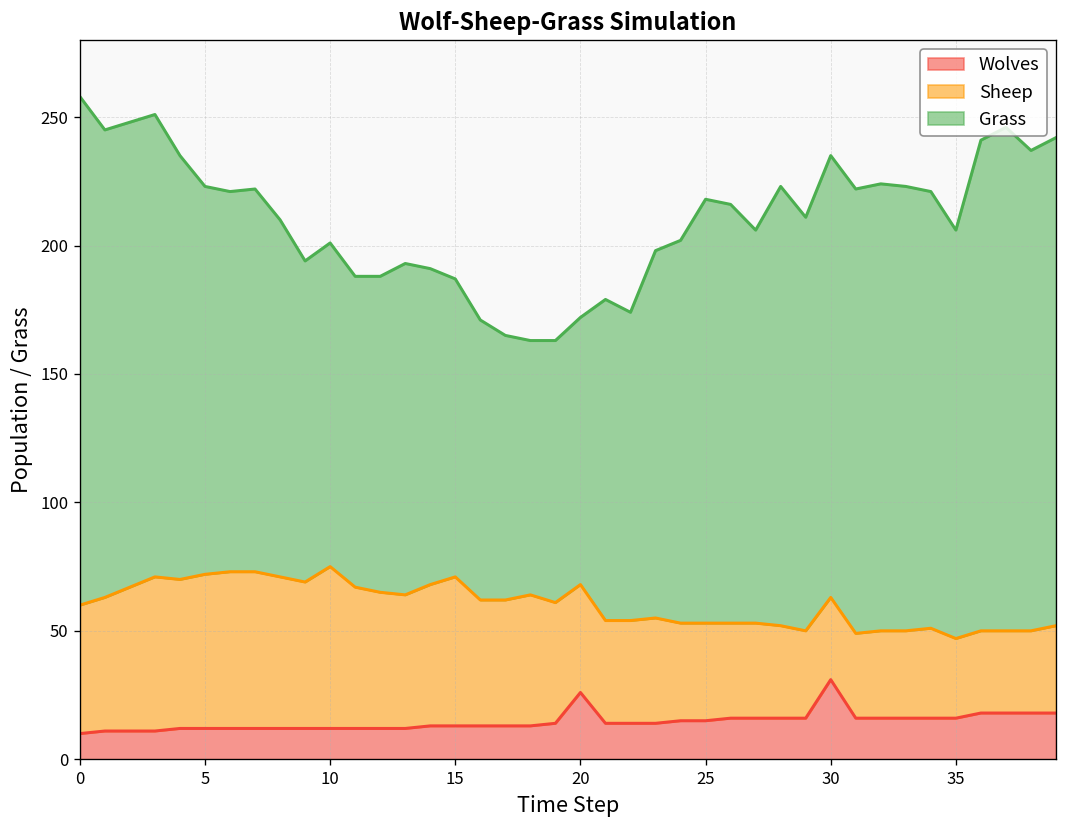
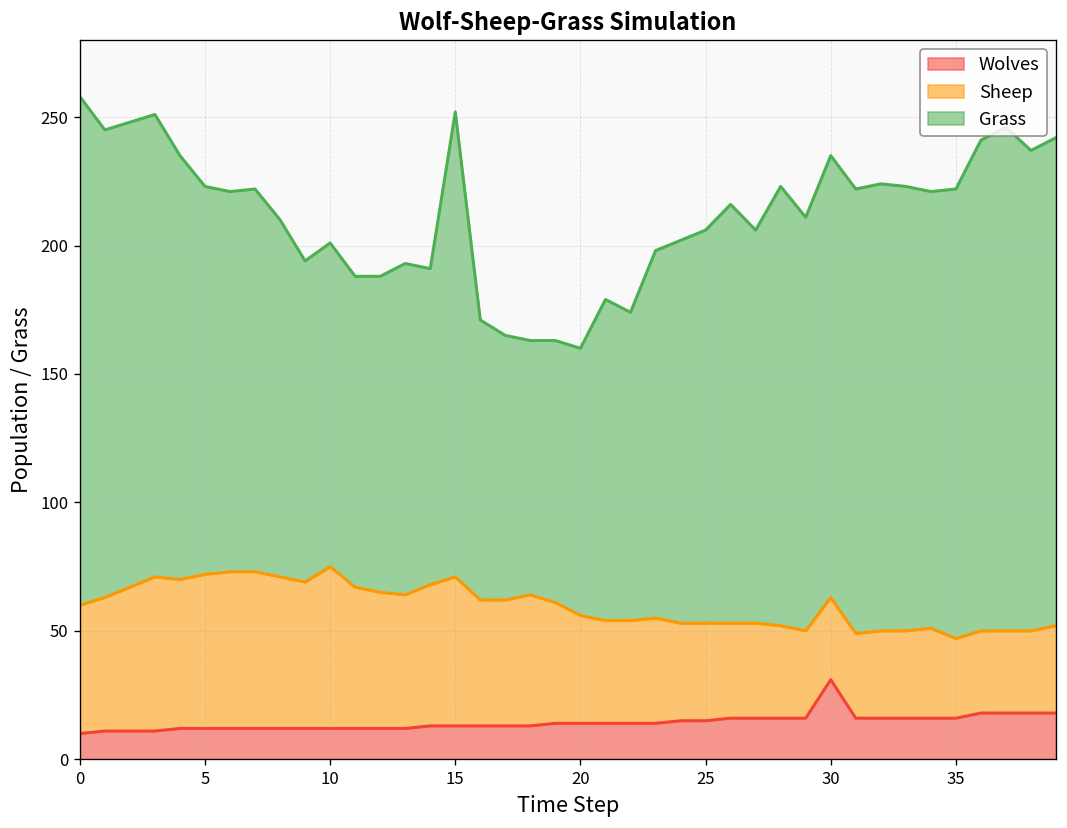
Grass, 15: 116 -> 181
Wolves, 20: 26 -> 14
Grass, 25: 165 -> 153
Grass, 35: 159 -> 175
